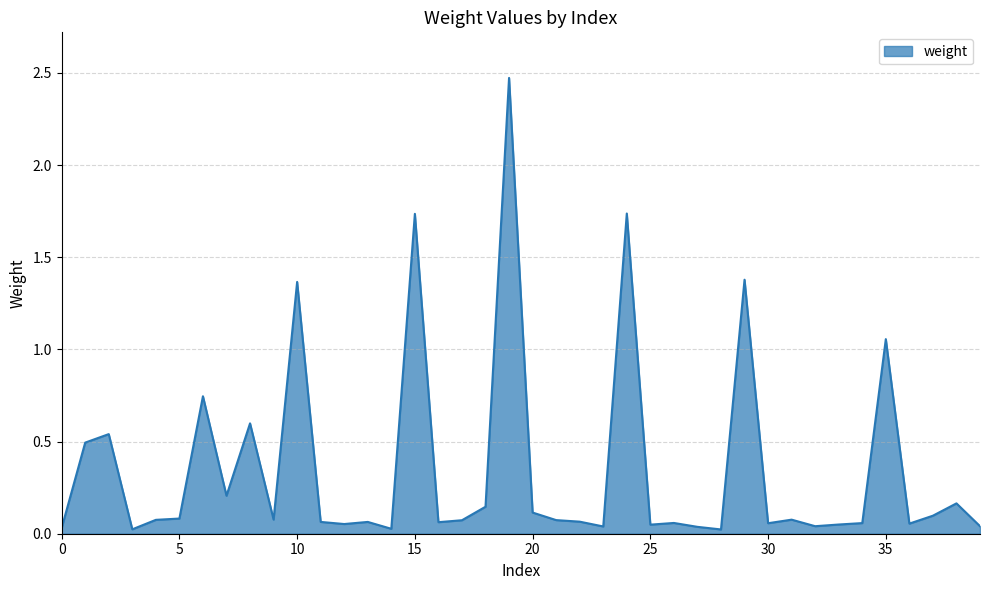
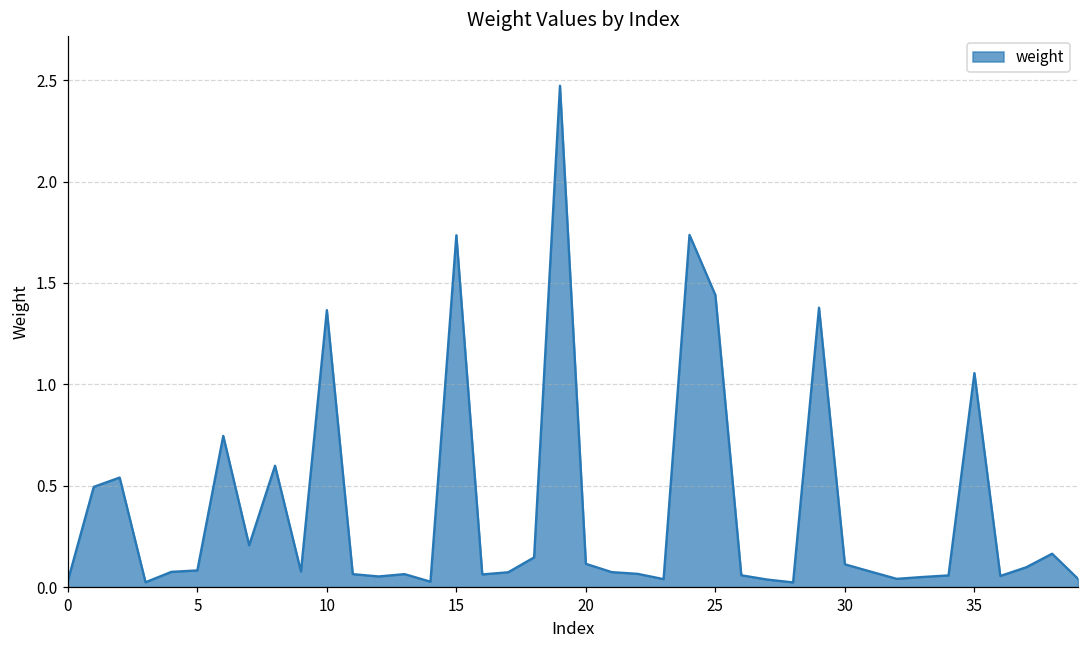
25: 0.05 -> 1.44
30: 0.06 -> 0.11
